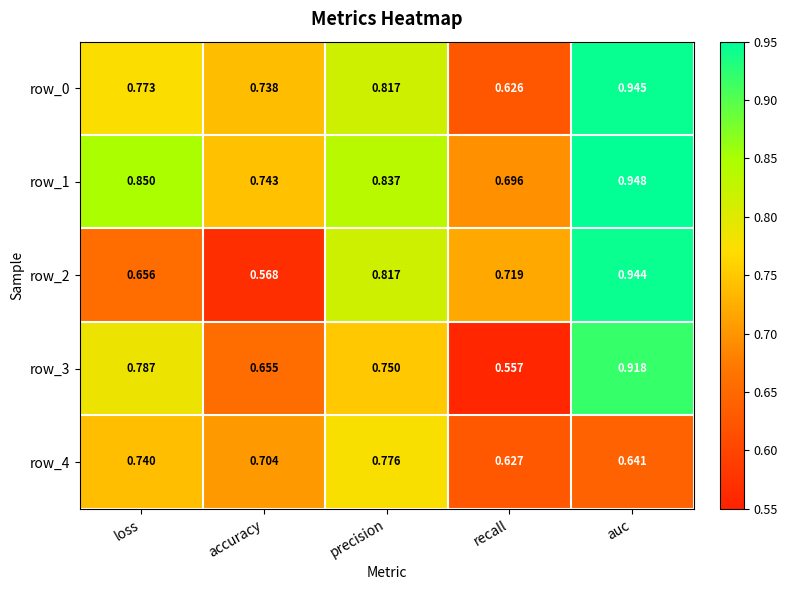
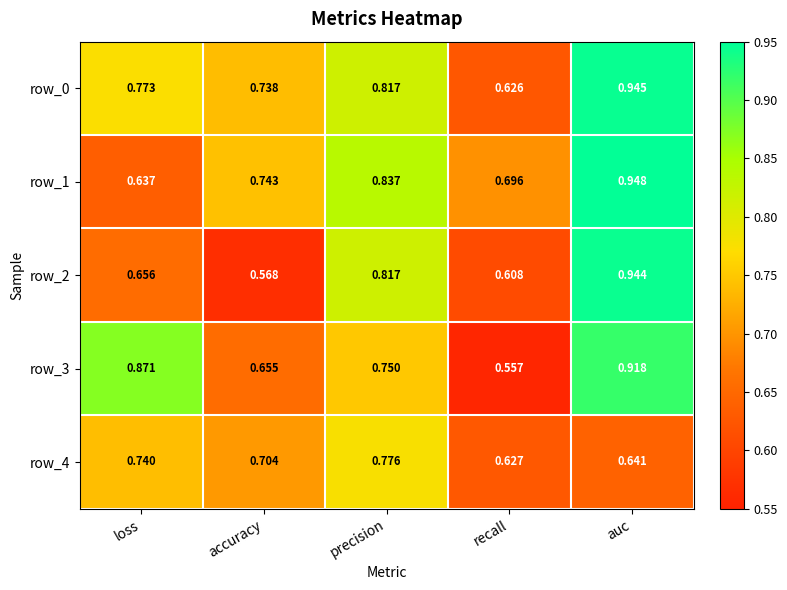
row_1, loss: 0.850 -> 0.637
row_2, recall: 0.719 -> 0.608
row_3, loss: 0.787 -> 0.871
